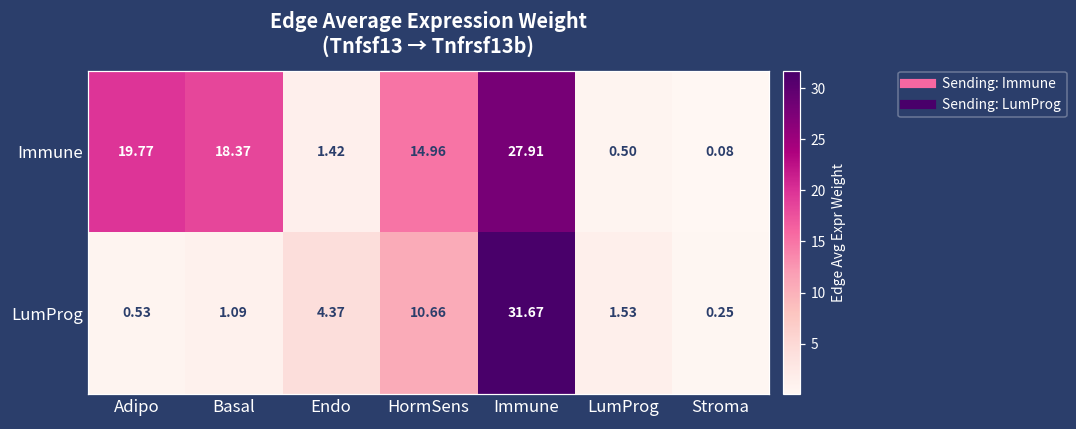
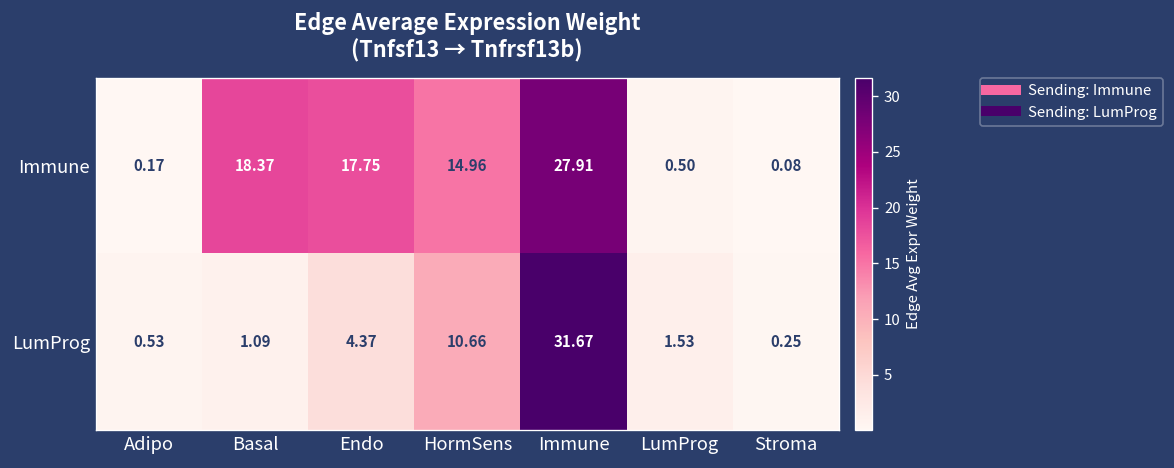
Immune, Adipo: 19.77 -> 0.17
Immune, Endo: 1.42 -> 17.75
